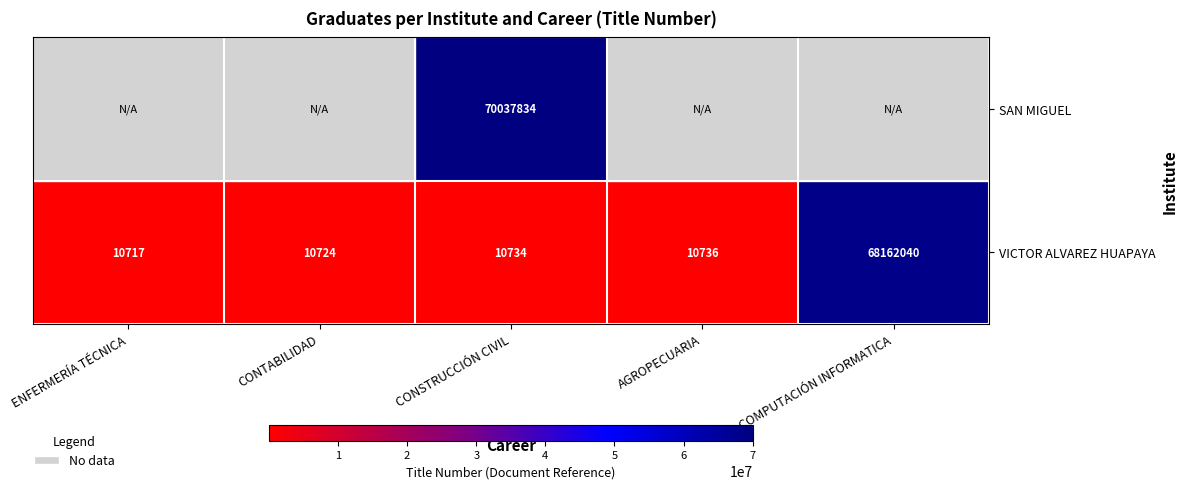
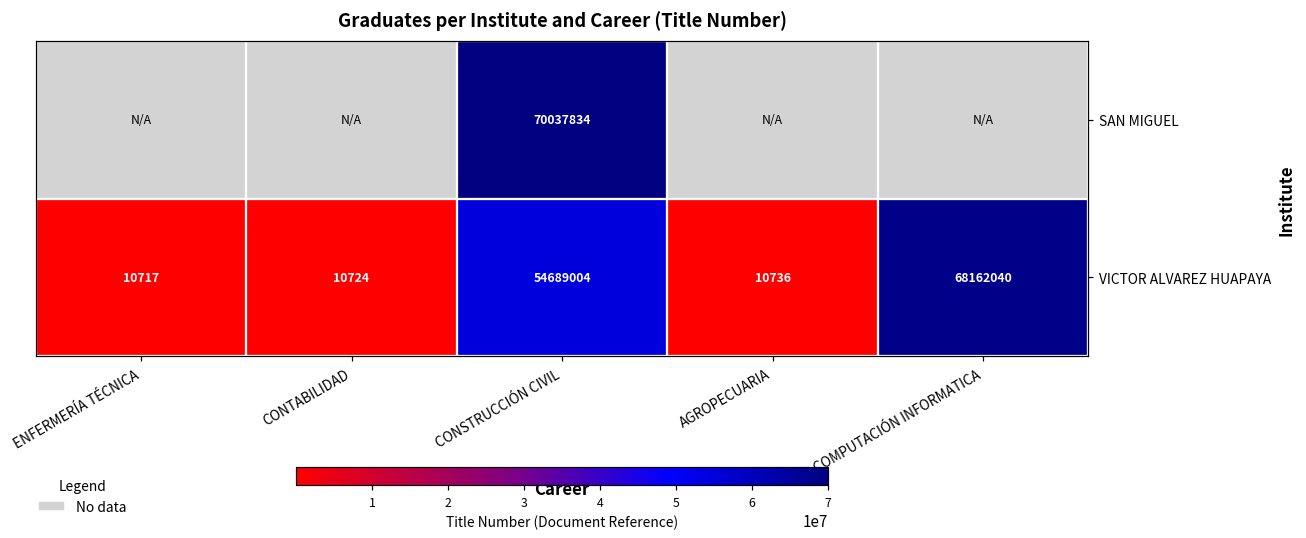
VICTOR ALVAREZ HUAPAYA, CONSTRUCCIÓN CIVIL: 10734 -> 54689004
